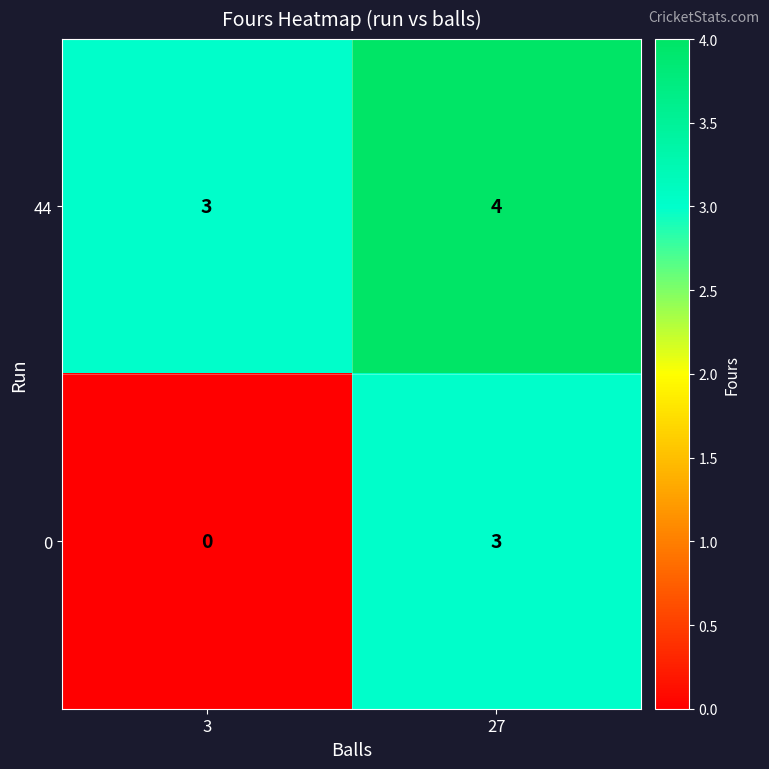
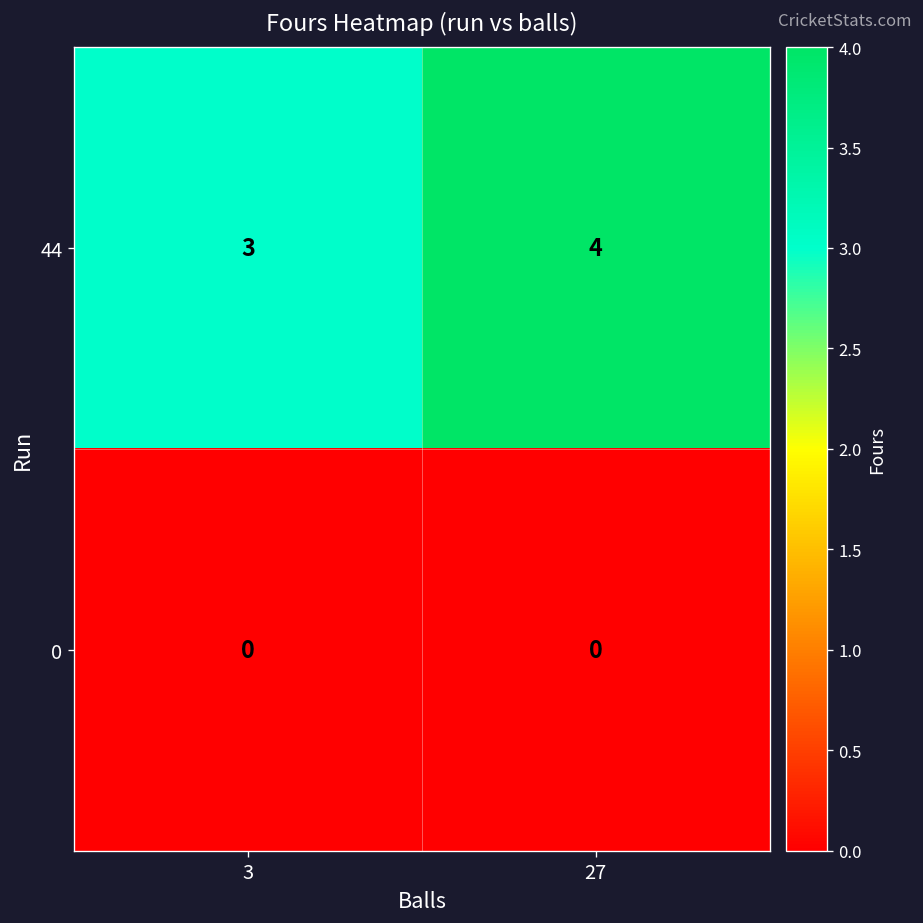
0, 27: 3 -> 0
